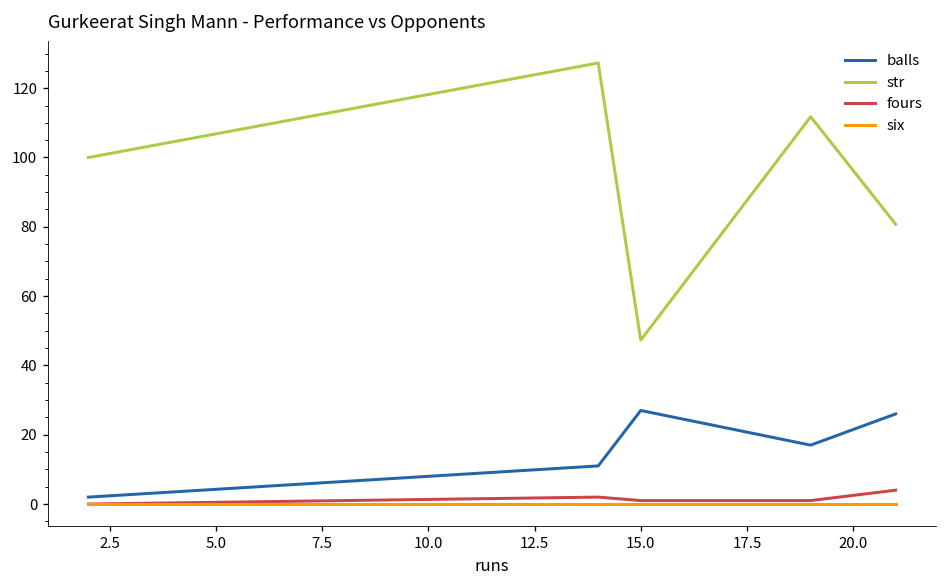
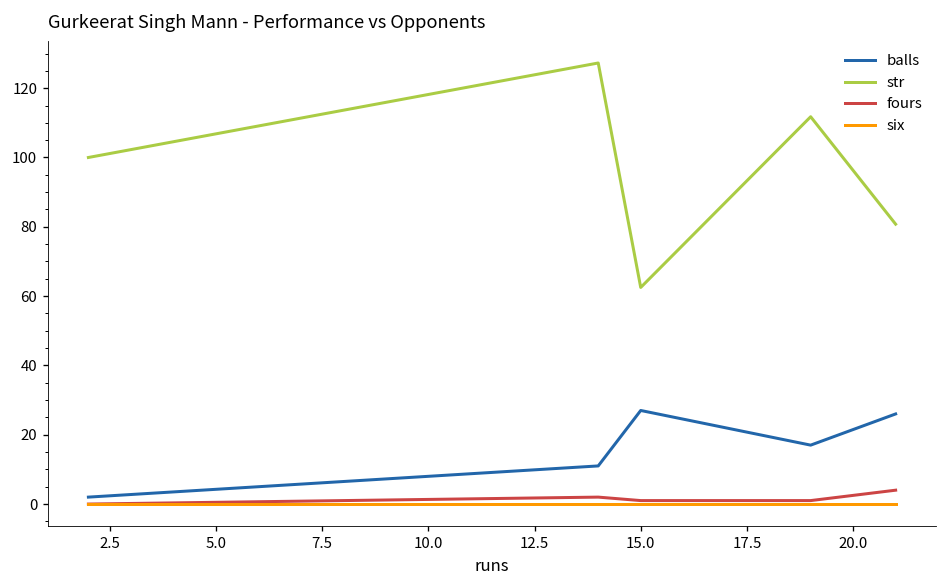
str, 15.0: 47 -> 63
